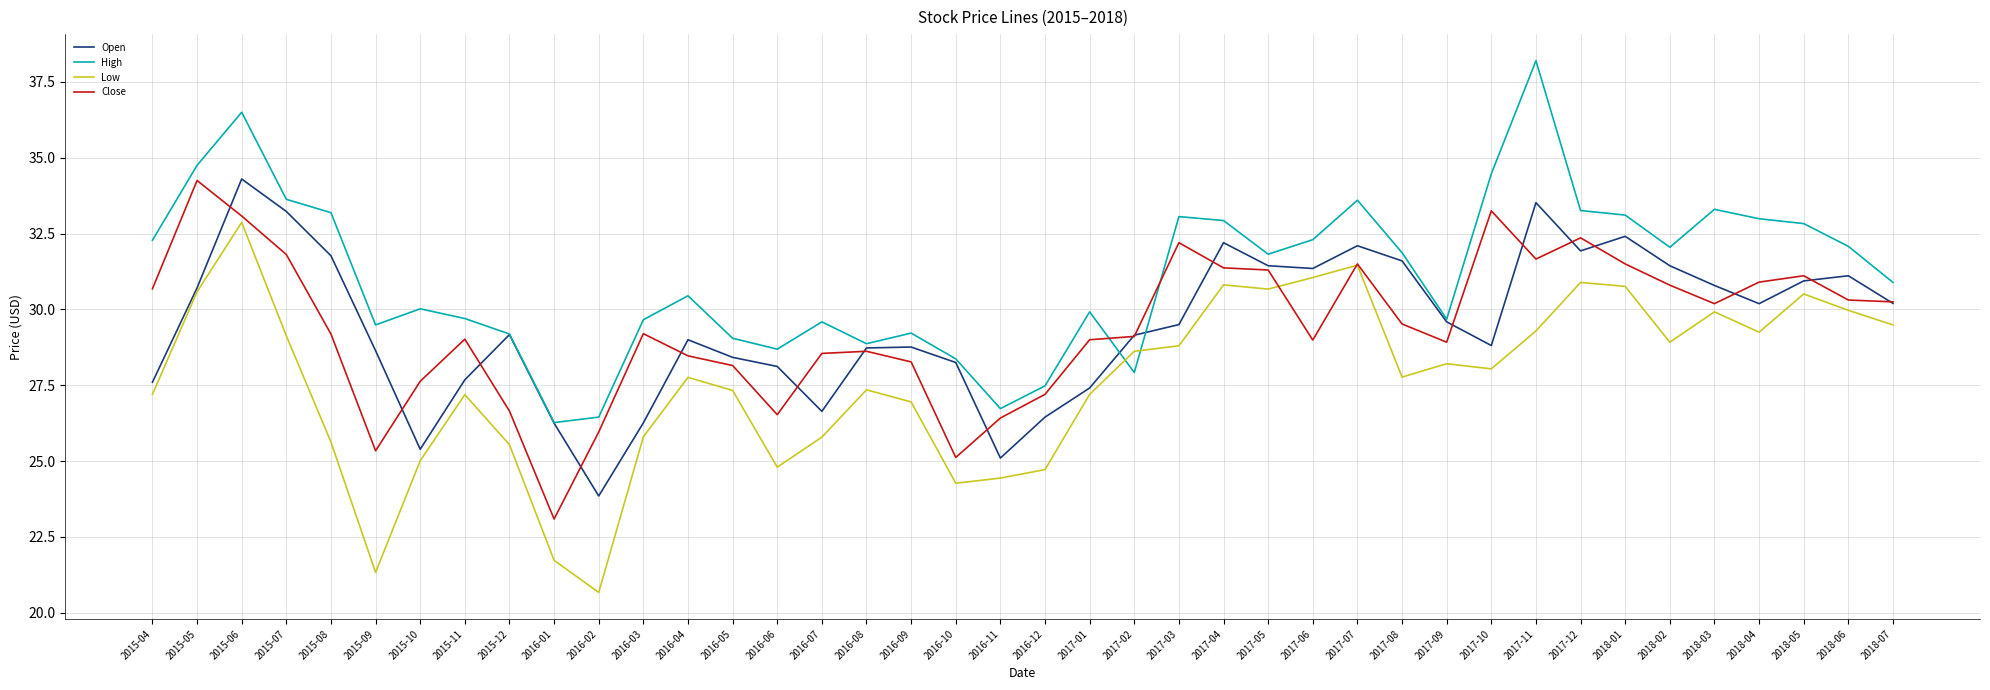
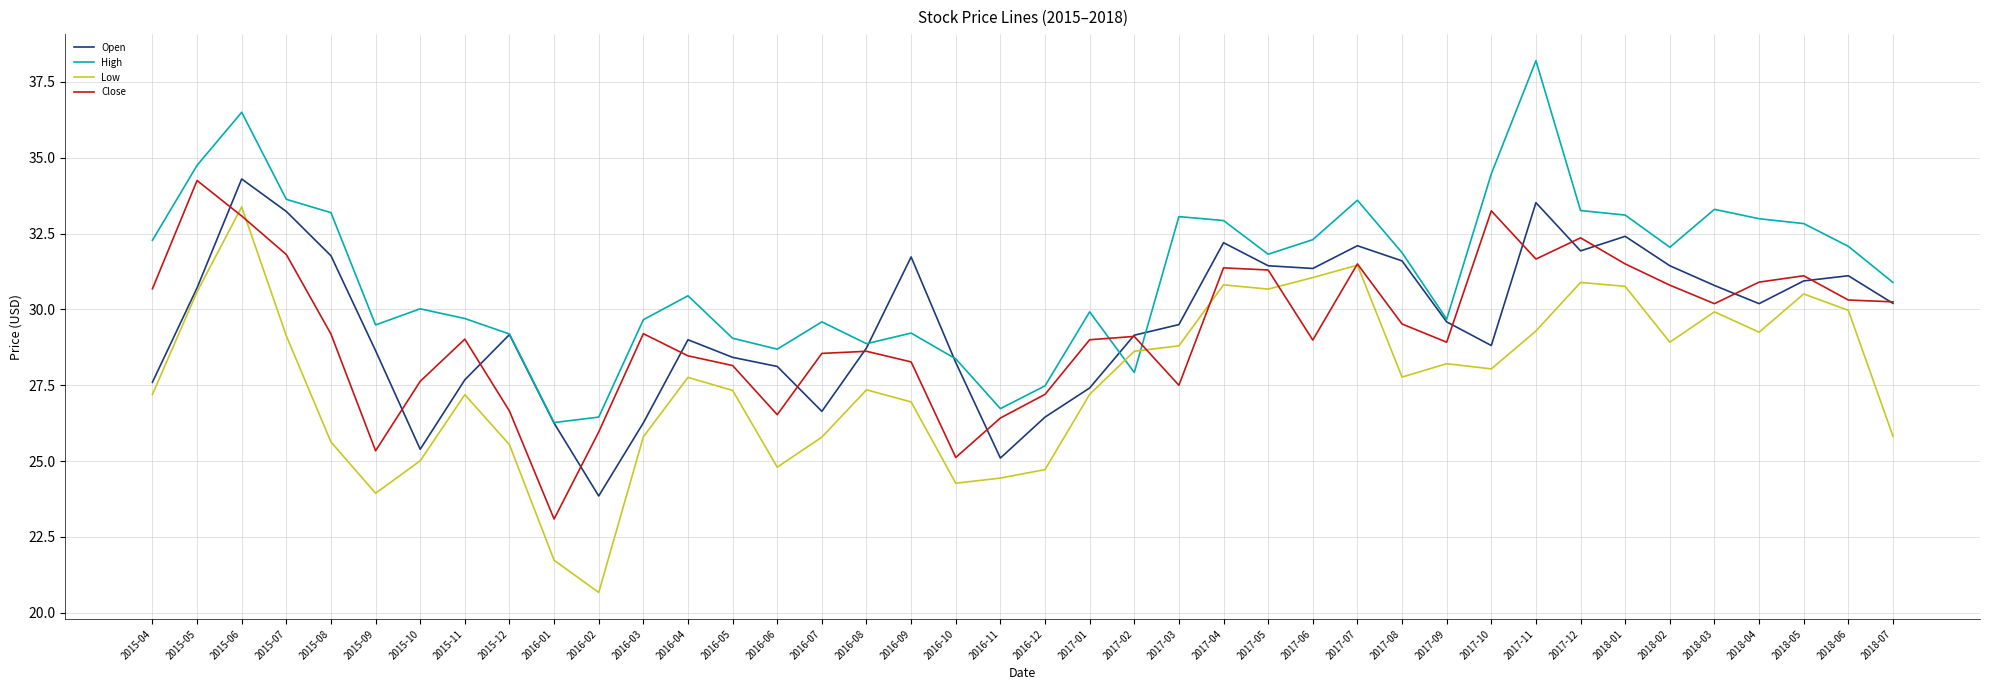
Low, 2015-06: 32.9 -> 33.4
Low, 2015-09: 21.3 -> 23.9
Open, 2016-09: 28.8 -> 31.7
Close, 2017-03: 32.2 -> 27.5
Low, 2018-07: 29.5 -> 25.8
